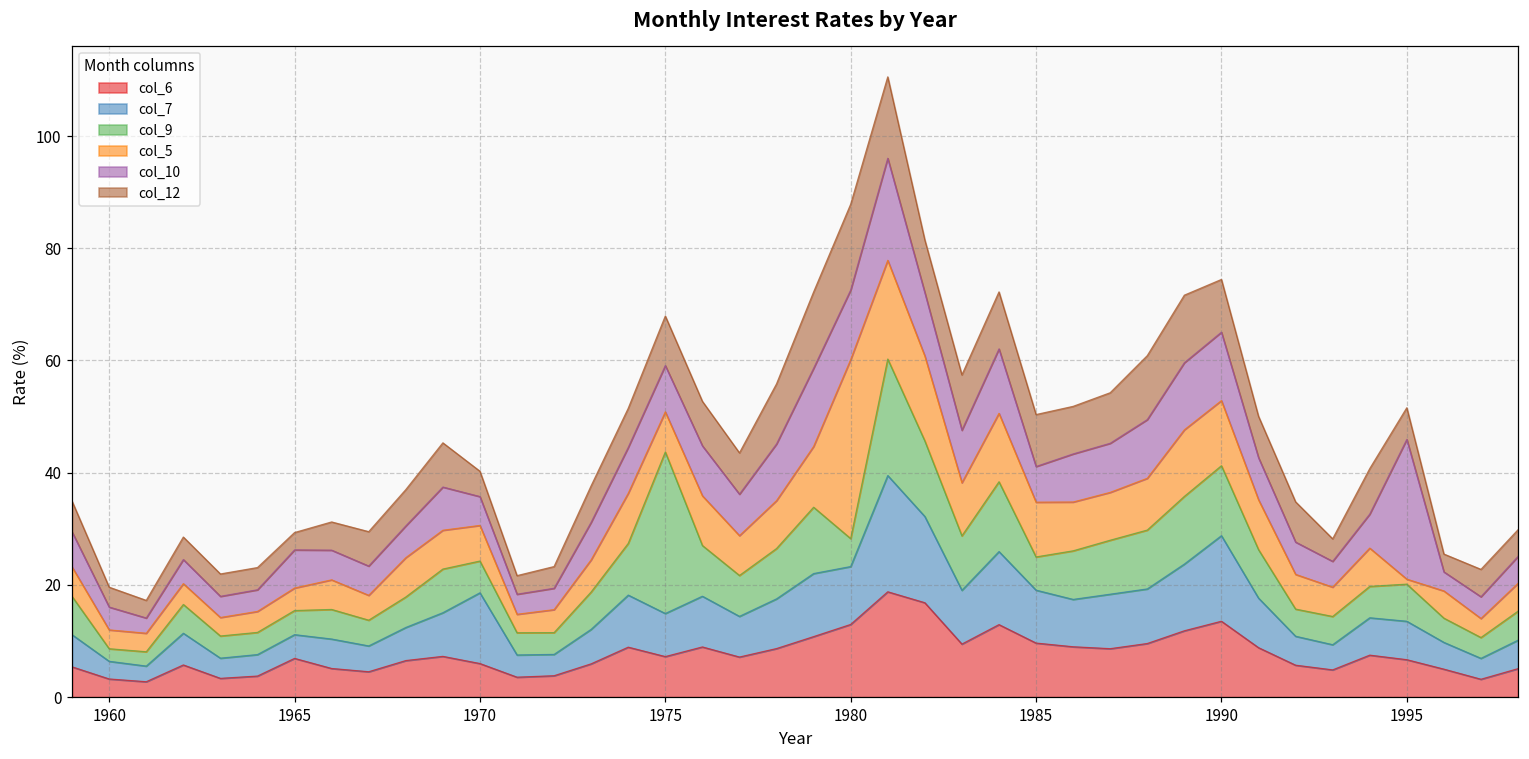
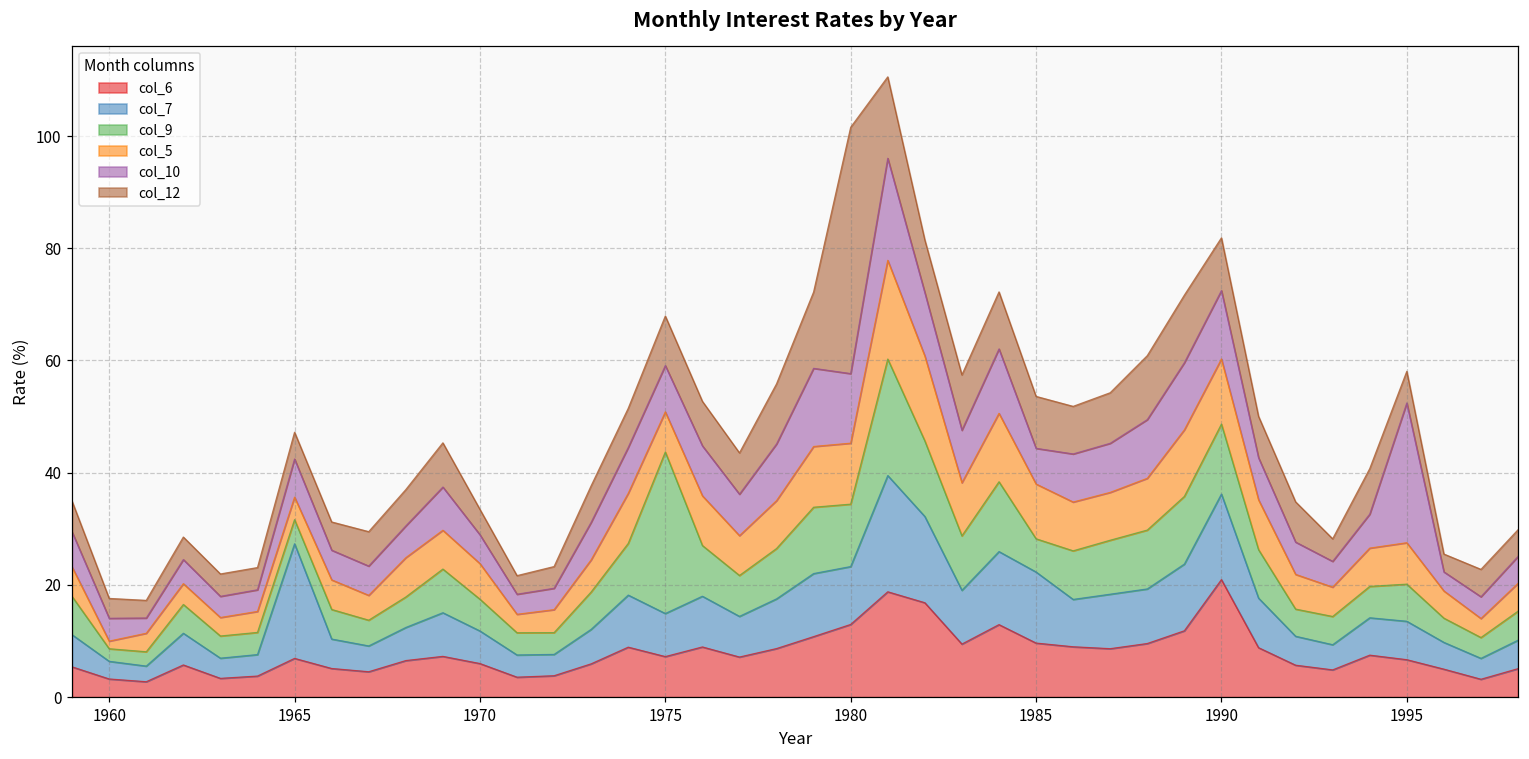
col_5, 1960: 3 -> 1
col_7, 1965: 4 -> 20
col_12, 1965: 3 -> 5
col_7, 1970: 13 -> 6
col_9, 1980: 5 -> 11
col_5, 1980: 32 -> 11
col_12, 1980: 15 -> 44
col_7, 1985: 9 -> 13
col_6, 1990: 14 -> 21
col_5, 1995: 1 -> 7
